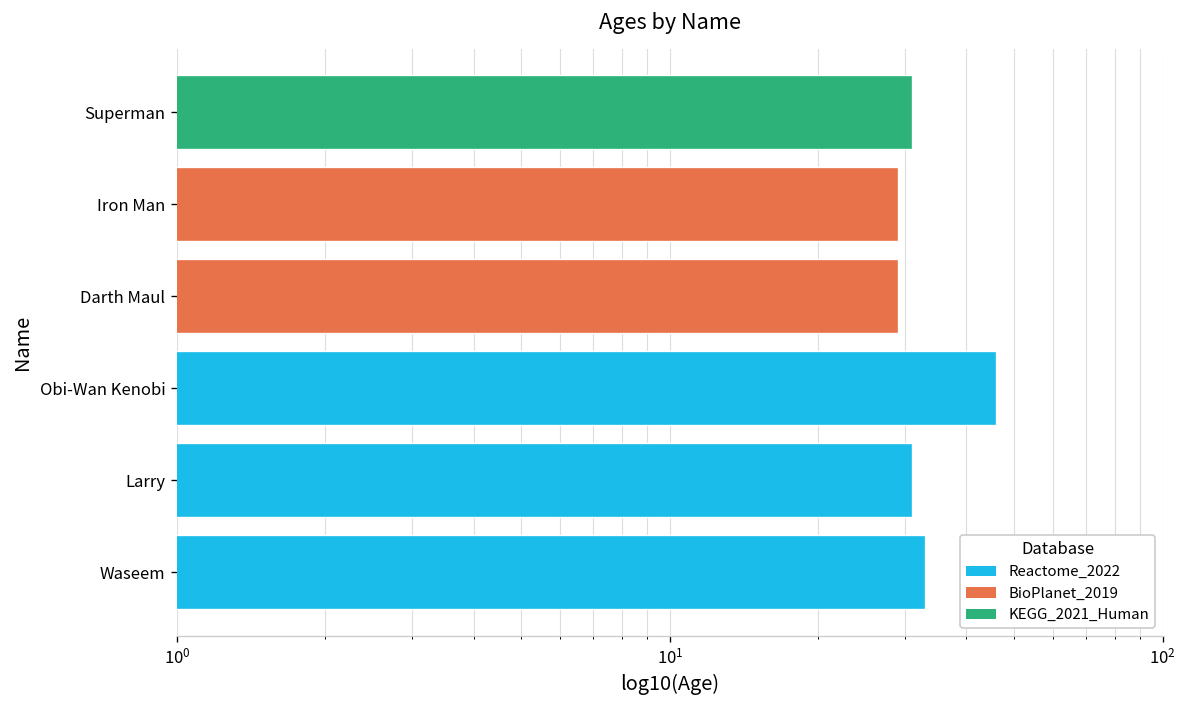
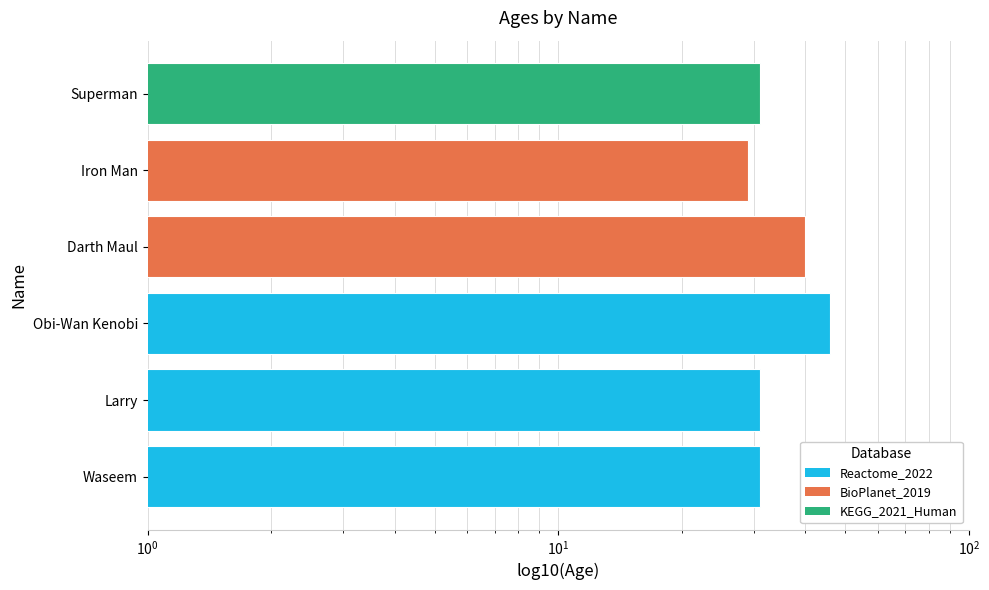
Darth Maul: 29 -> 40
Waseem: 33 -> 31
